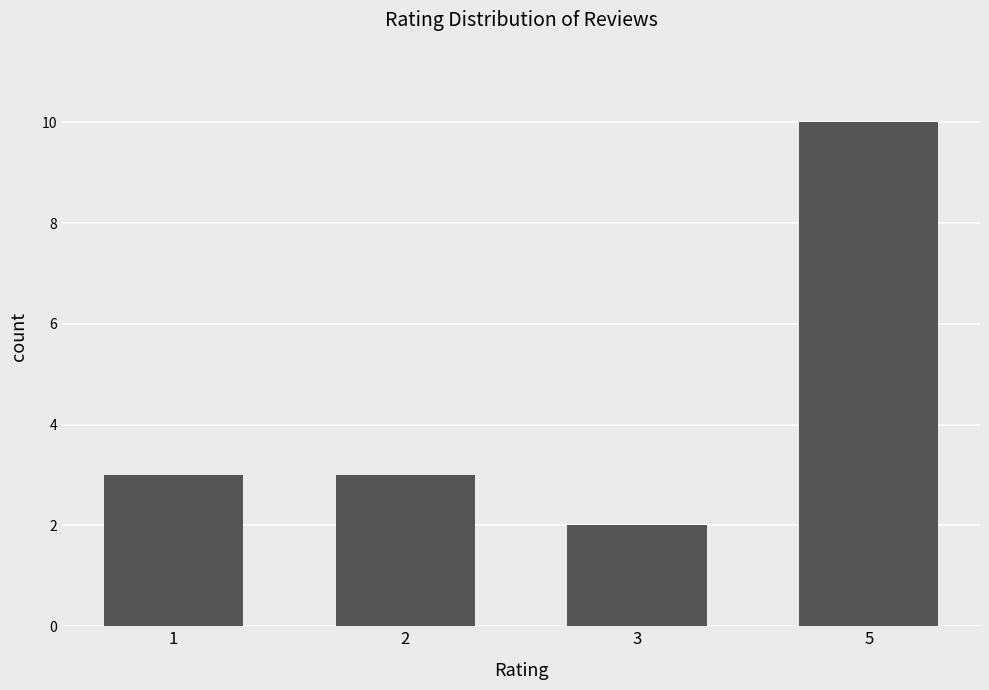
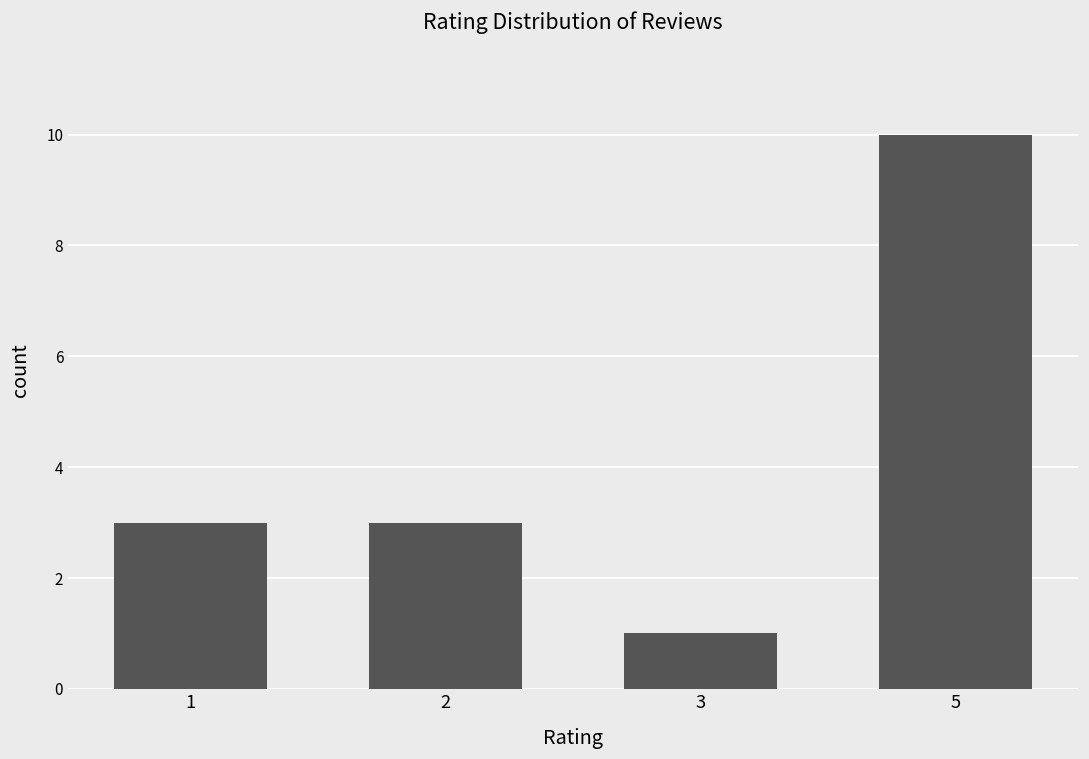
3: 2 -> 1
